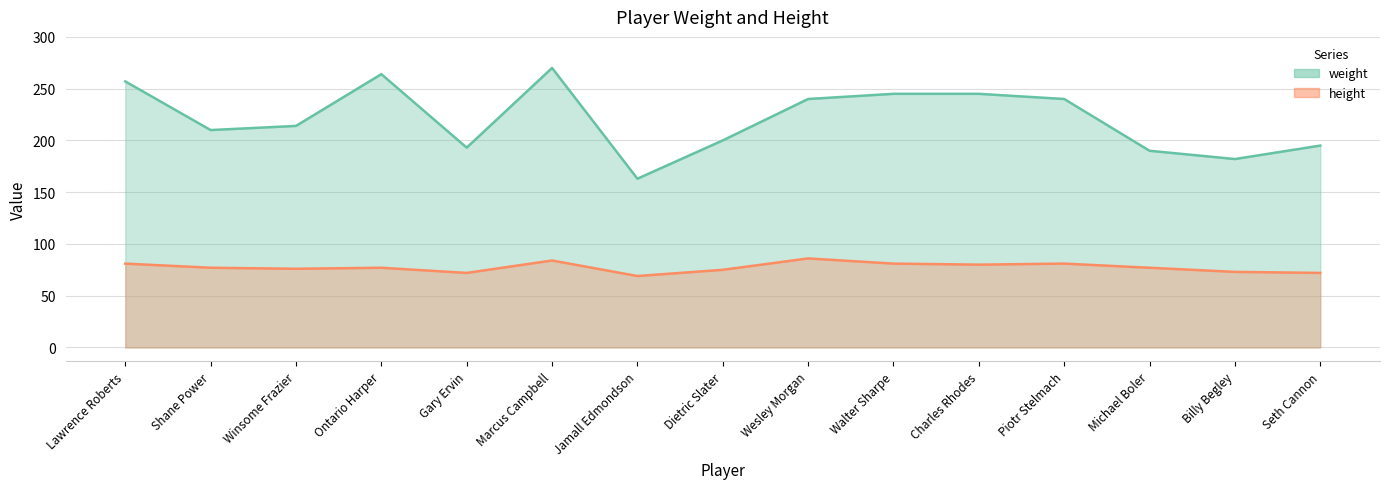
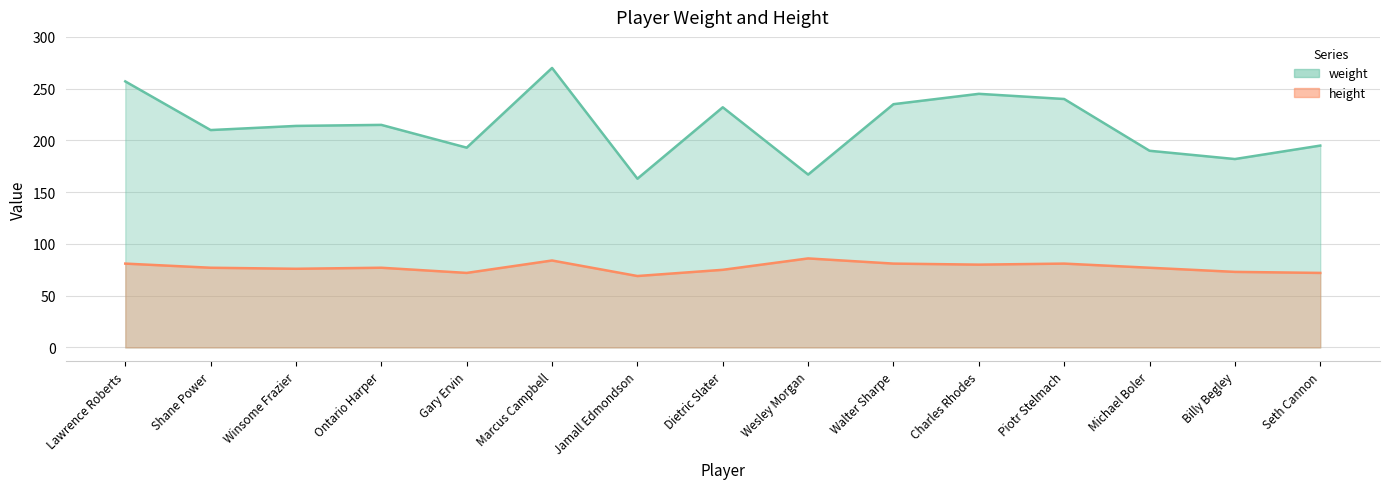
weight, Ontario Harper: 264 -> 215
weight, Dietric Slater: 200 -> 232
weight, Wesley Morgan: 240 -> 167
weight, Walter Sharpe: 245 -> 235
